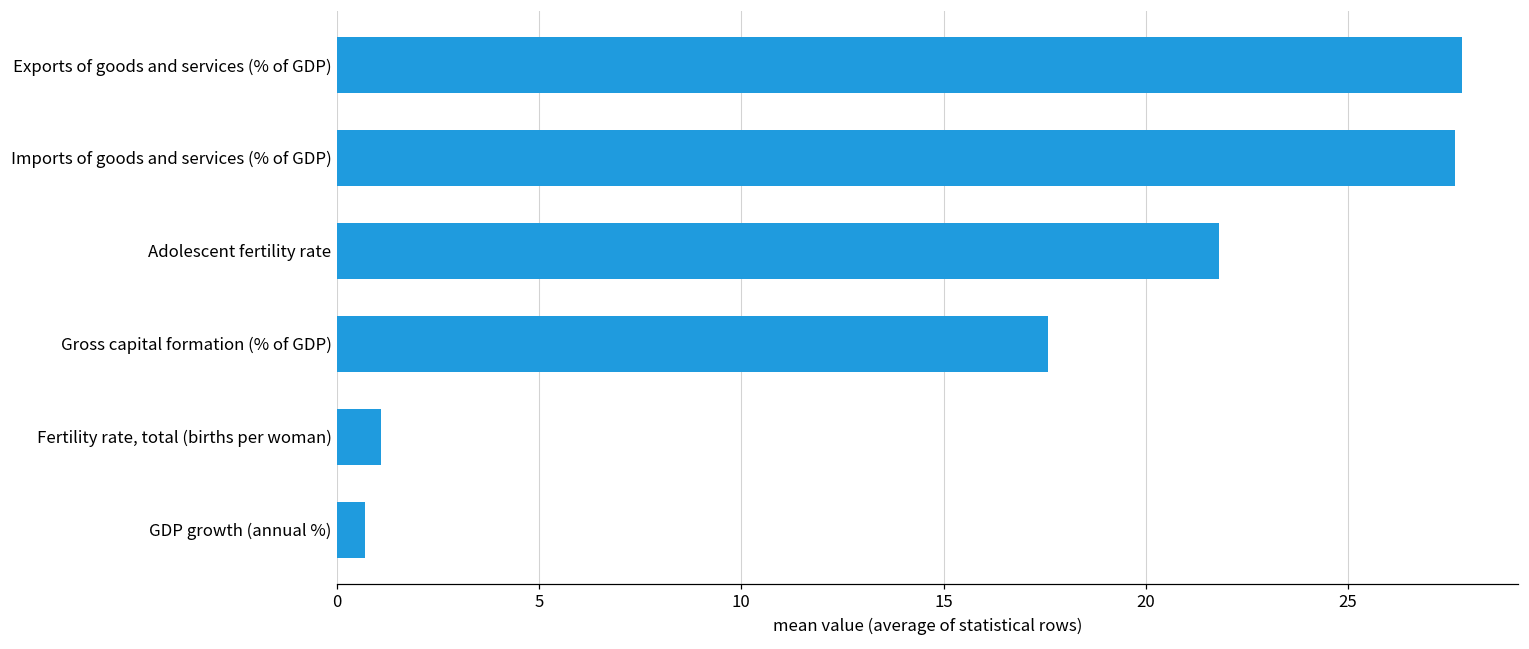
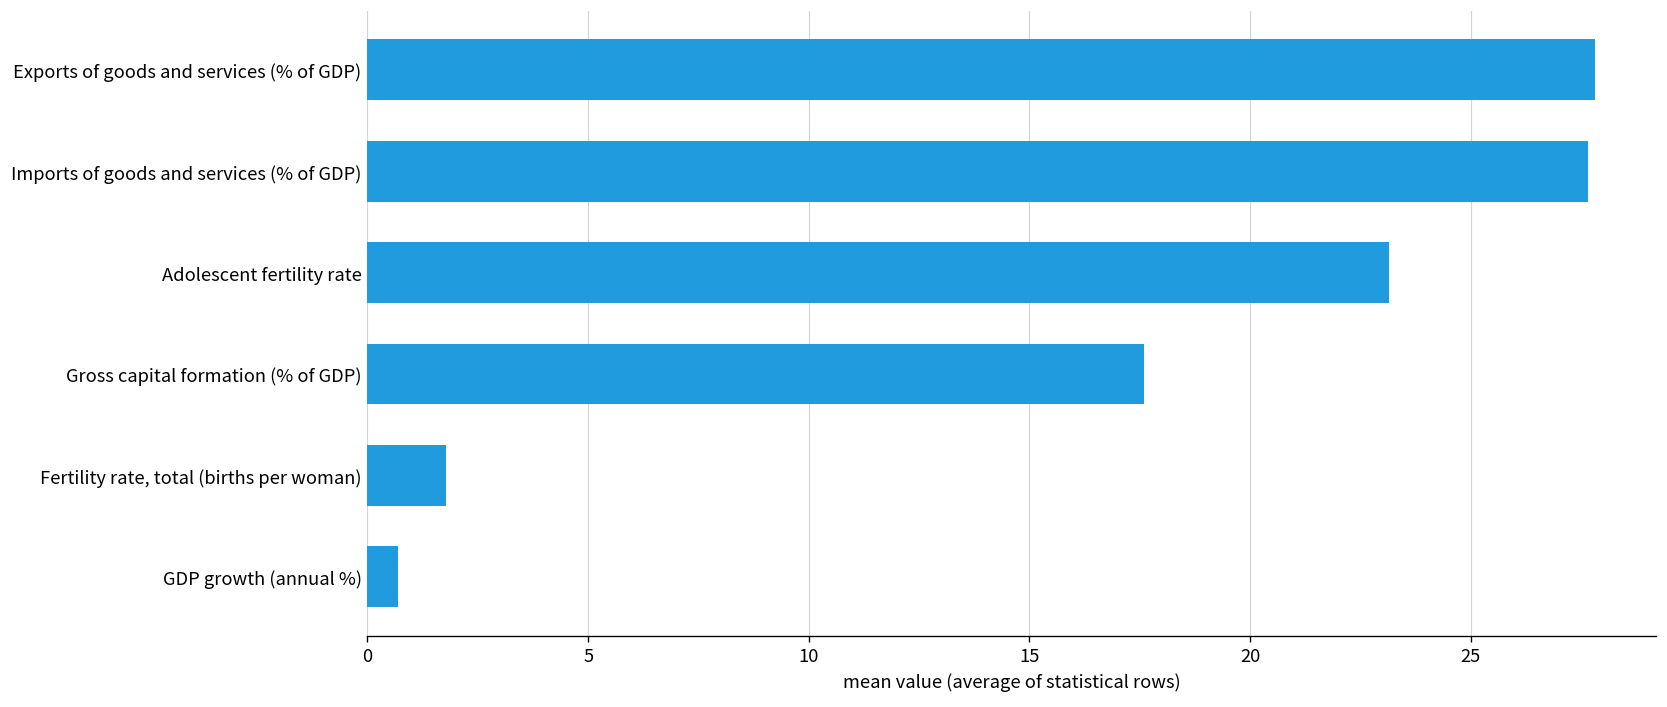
Adolescent fertility rate: 21.8 -> 23.2
Fertility rate, total (births per woman): 1.1 -> 1.8
